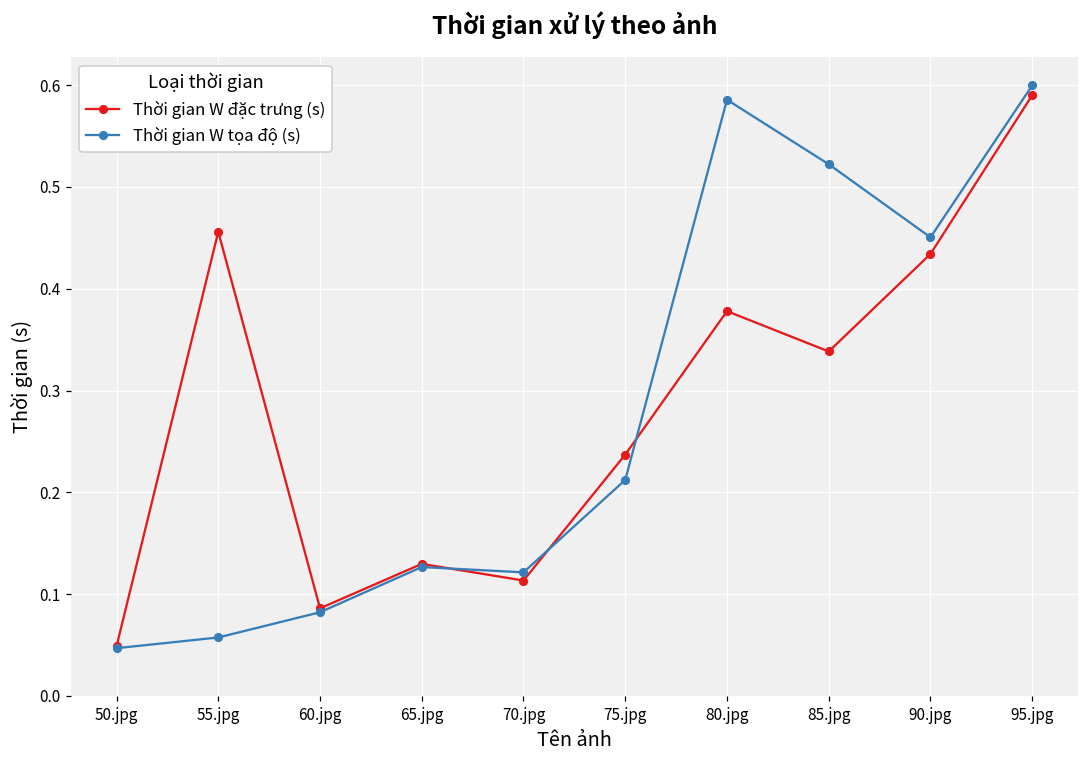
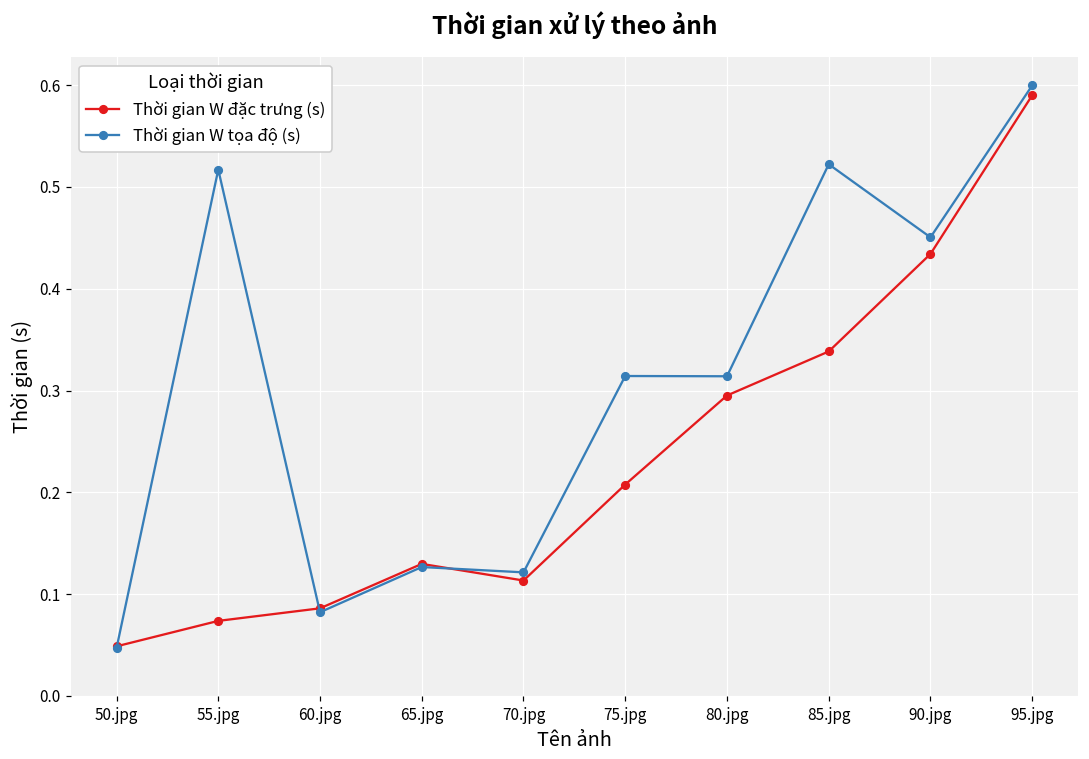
Thời gian W đặc trưng (s), 55.jpg: 0.46 -> 0.07
Thời gian W tọa độ (s), 55.jpg: 0.06 -> 0.52
Thời gian W đặc trưng (s), 75.jpg: 0.24 -> 0.21
Thời gian W tọa độ (s), 75.jpg: 0.21 -> 0.31
Thời gian W đặc trưng (s), 80.jpg: 0.38 -> 0.30
Thời gian W tọa độ (s), 80.jpg: 0.59 -> 0.31
